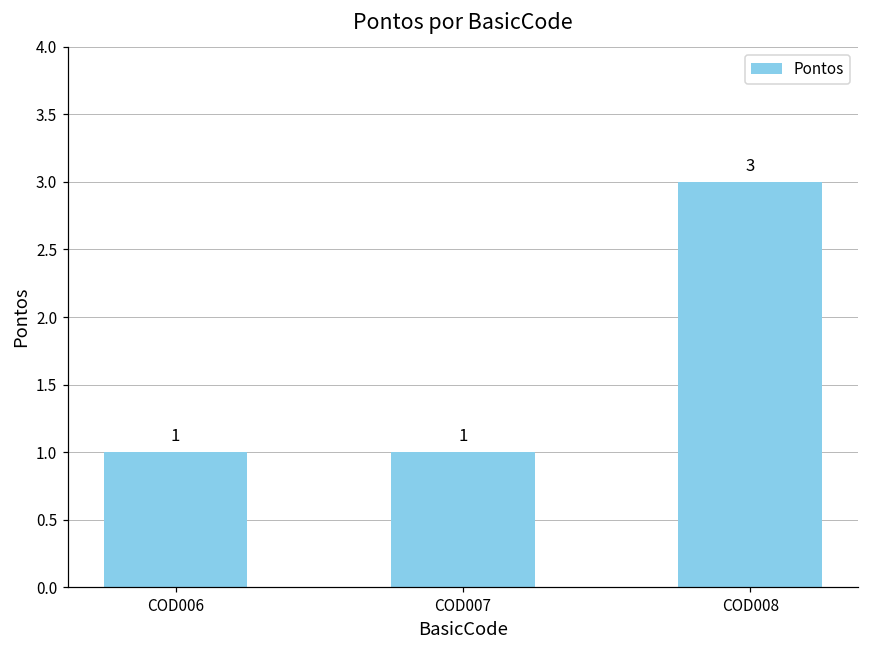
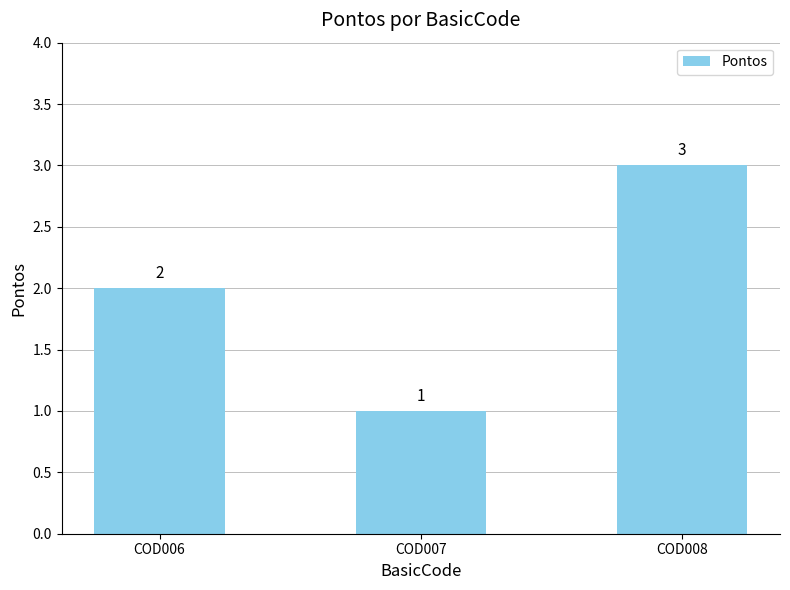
COD006: 1 -> 2
